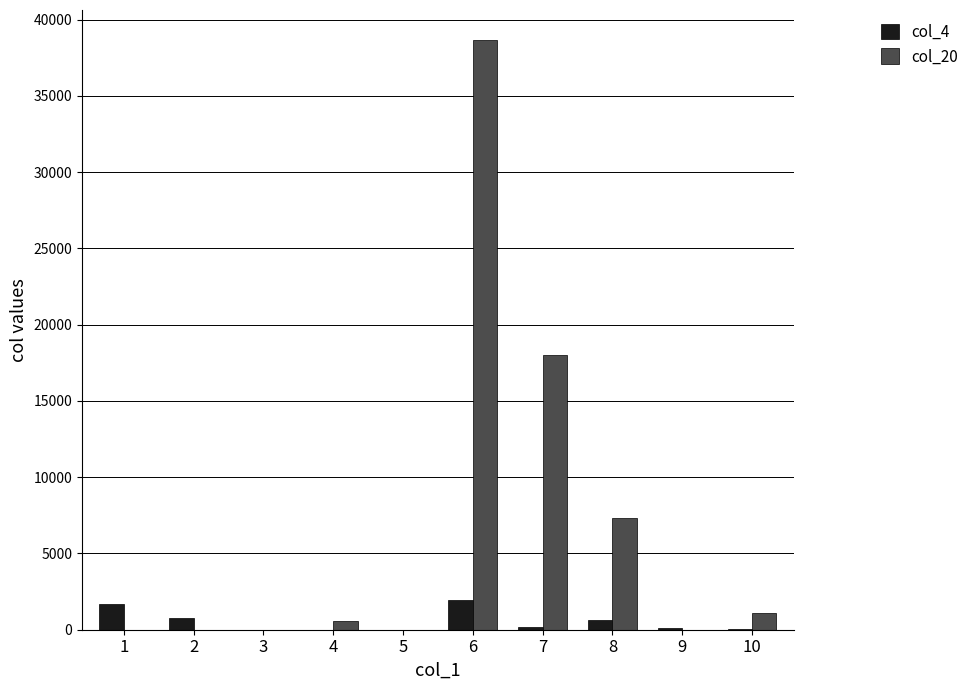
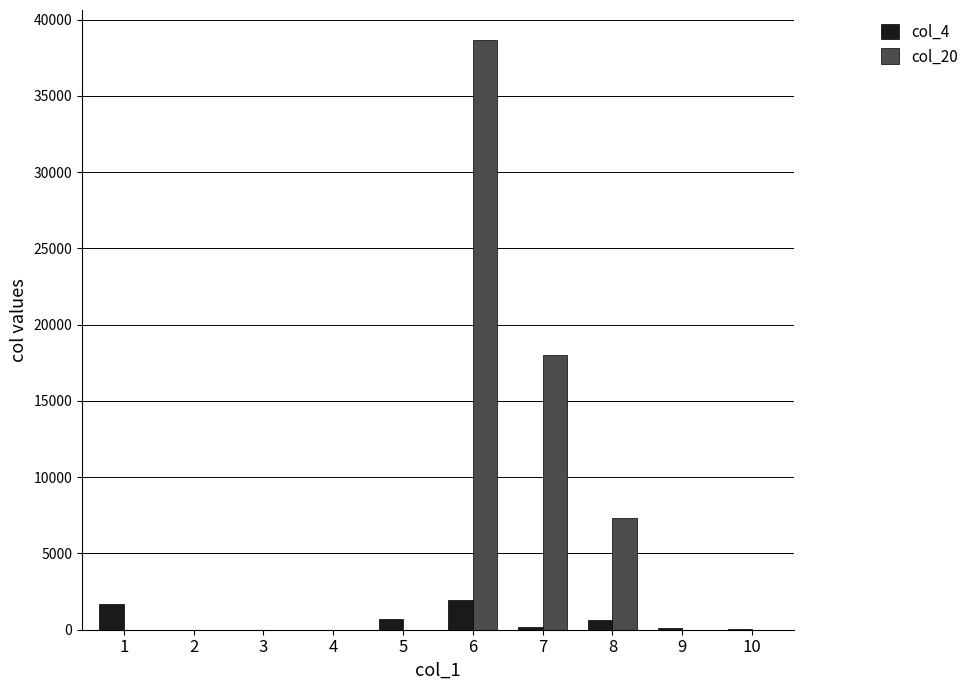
col_4, 2: 800 -> 0
col_20, 4: 500 -> 0
col_4, 5: 0 -> 700
col_20, 10: 1100 -> 0
